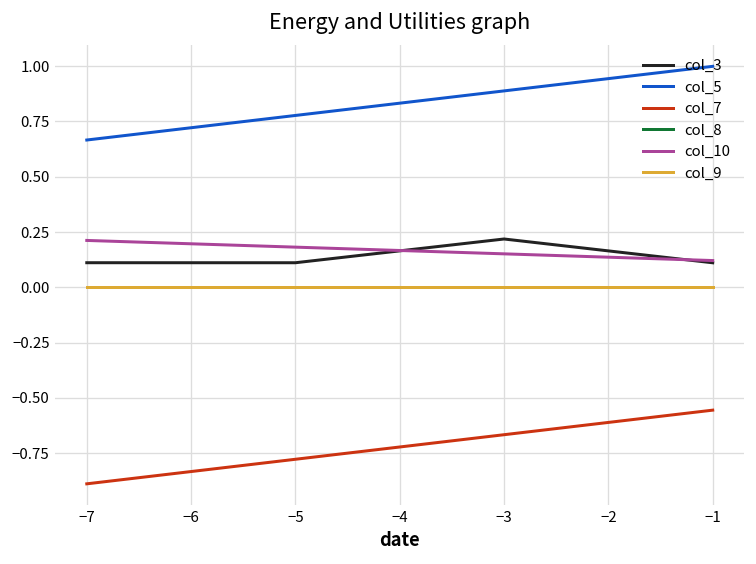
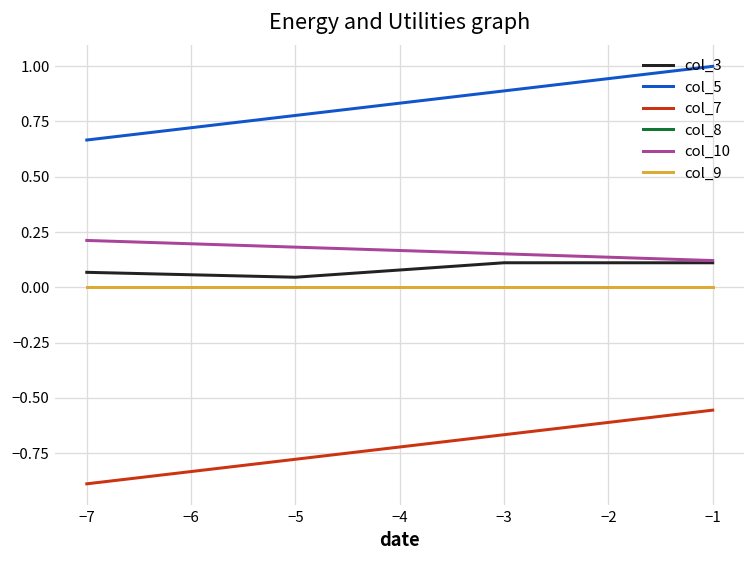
col_3, −7: 0.11 -> 0.07
col_3, −5: 0.11 -> 0.05
col_3, −3: 0.22 -> 0.11
